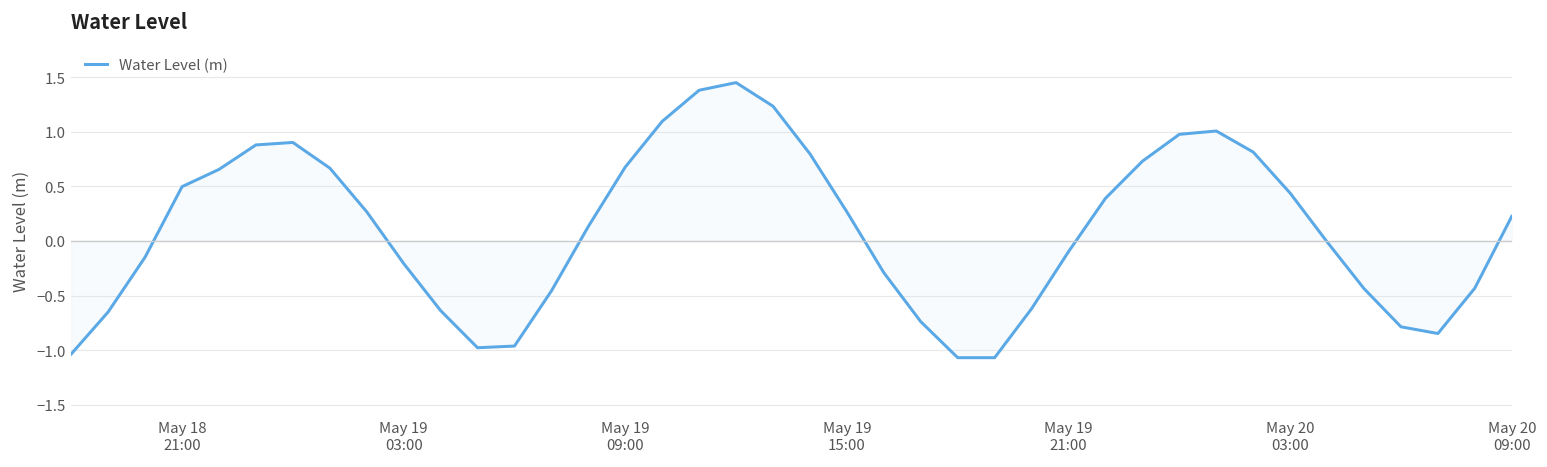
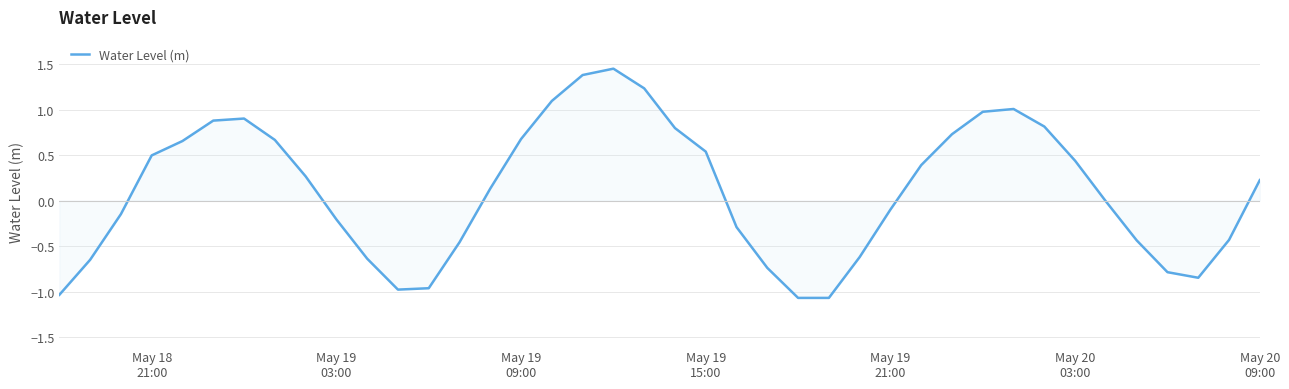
Water Level (m), May 19 15:00: 0.3 -> 0.5
